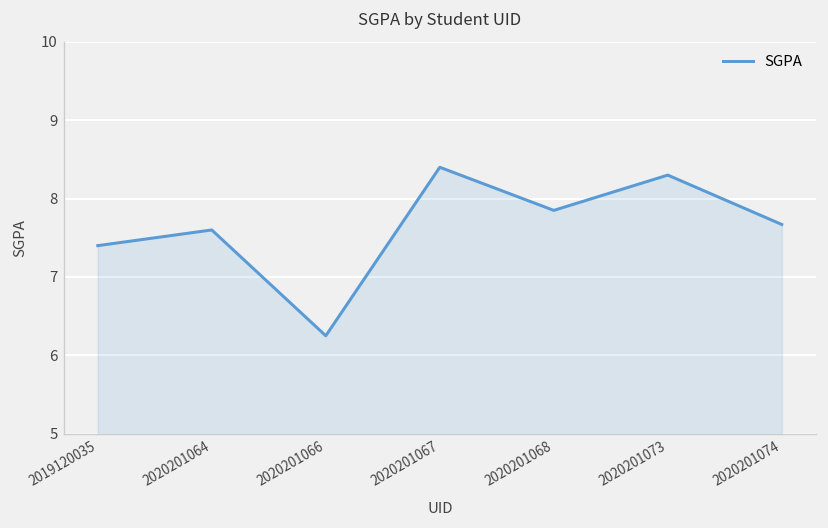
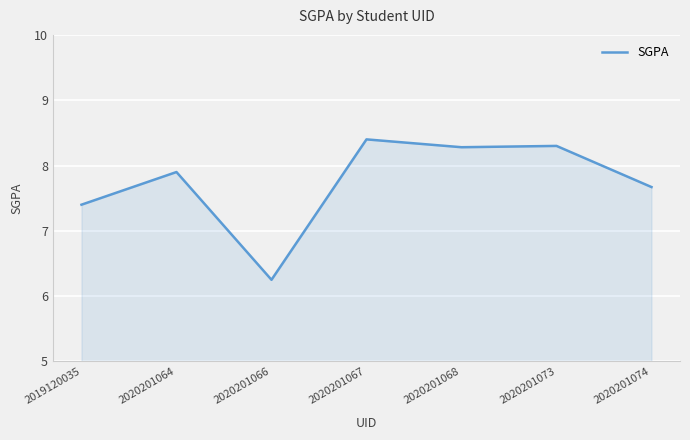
2020201064: 7.6 -> 7.9
2020201068: 7.9 -> 8.3
